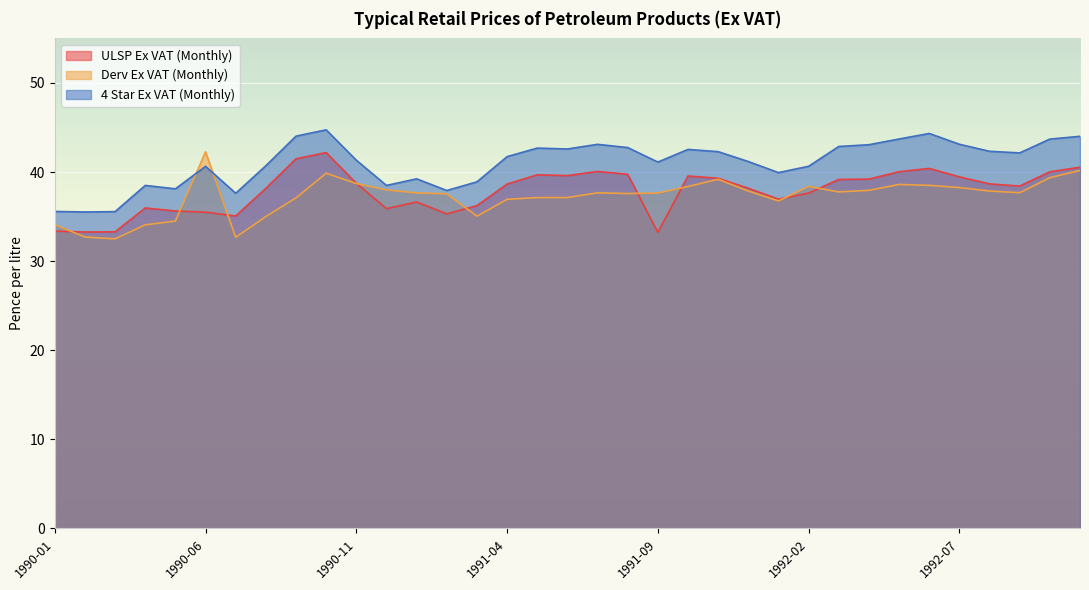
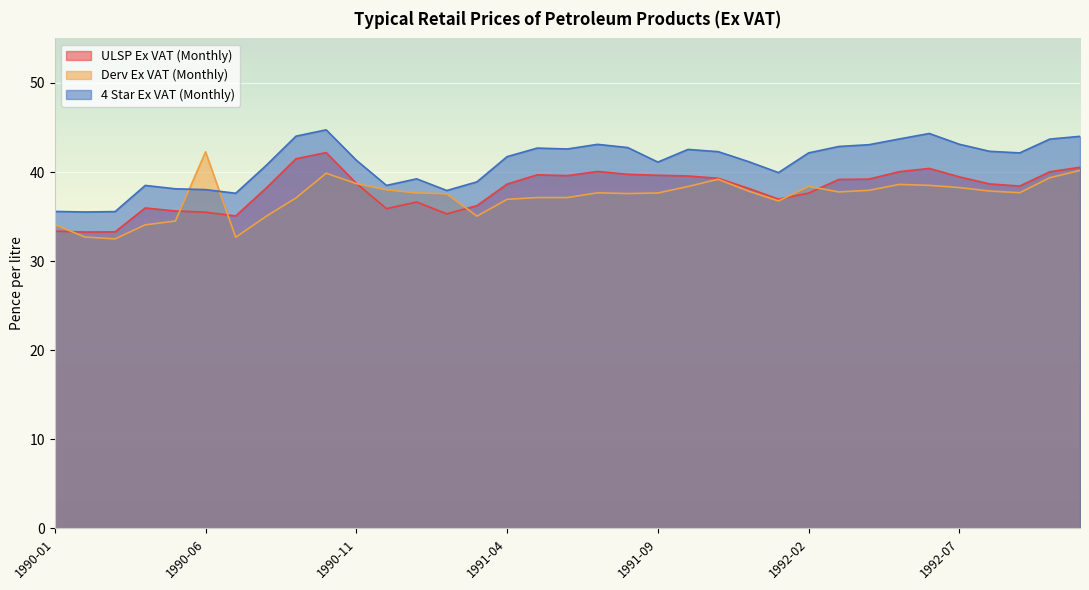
4 Star Ex VAT (Monthly), 1990-06: 41 -> 38
ULSP Ex VAT (Monthly), 1991-09: 33 -> 40
4 Star Ex VAT (Monthly), 1992-02: 41 -> 42
